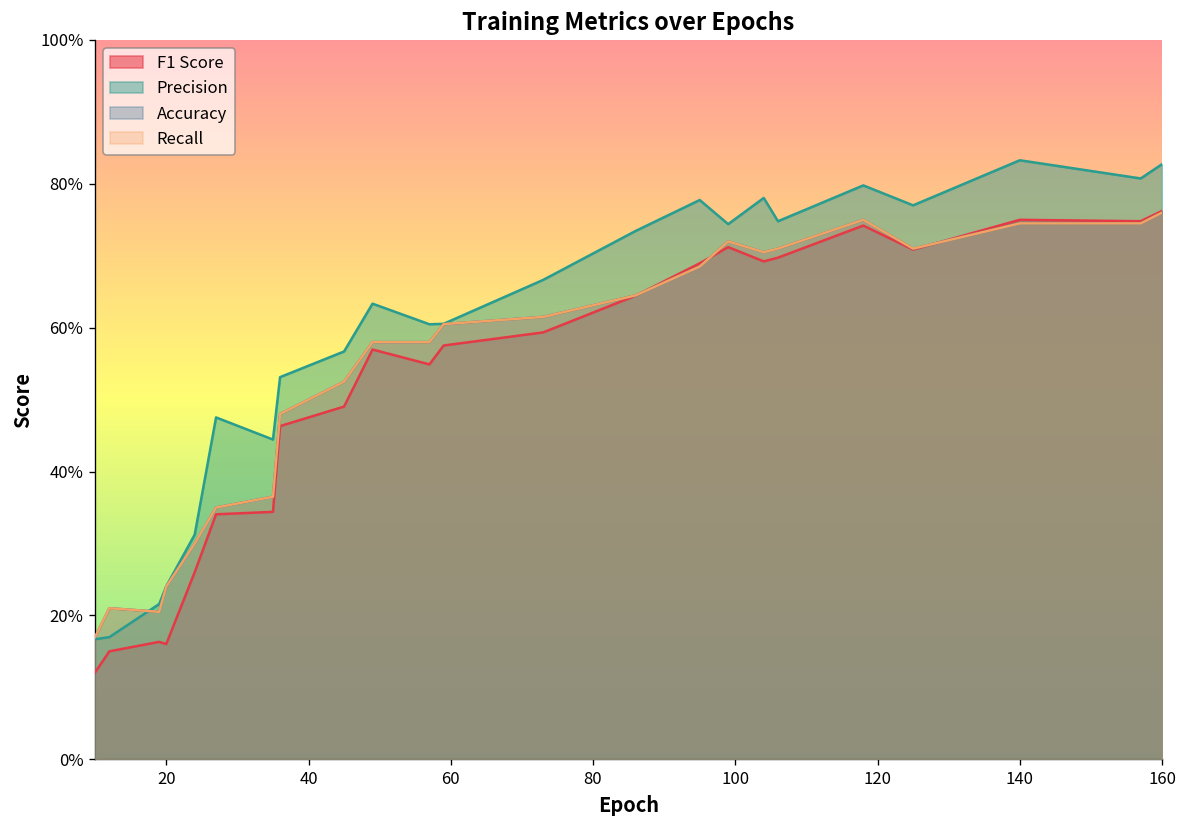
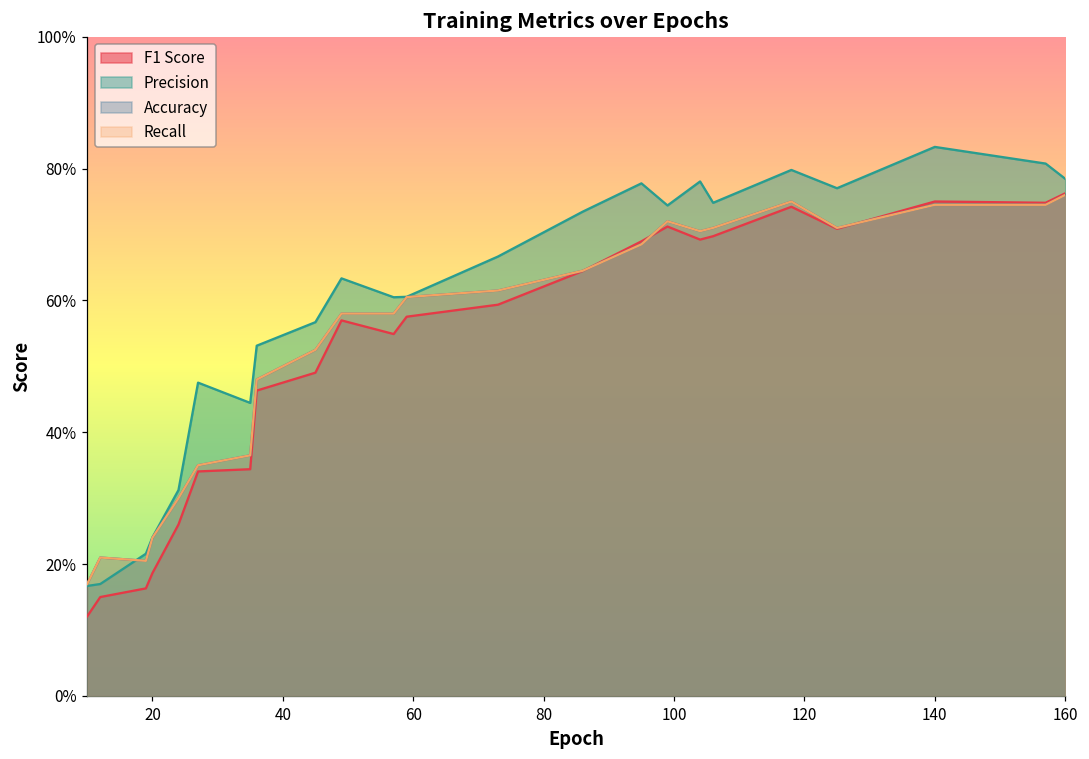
F1 Score, 20: 16% -> 19%
Precision, 160: 83% -> 78%
